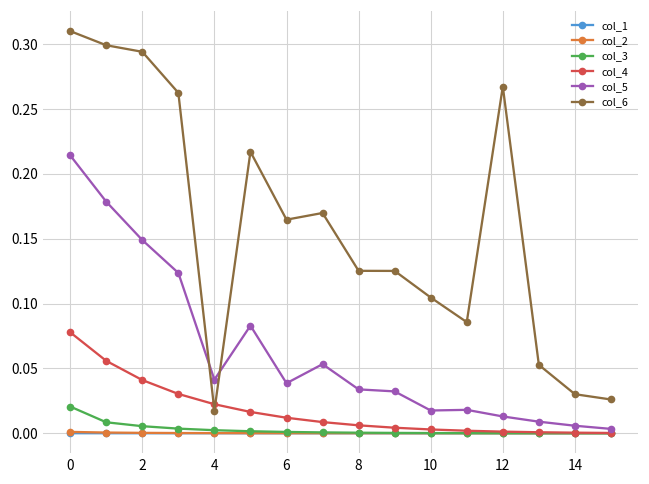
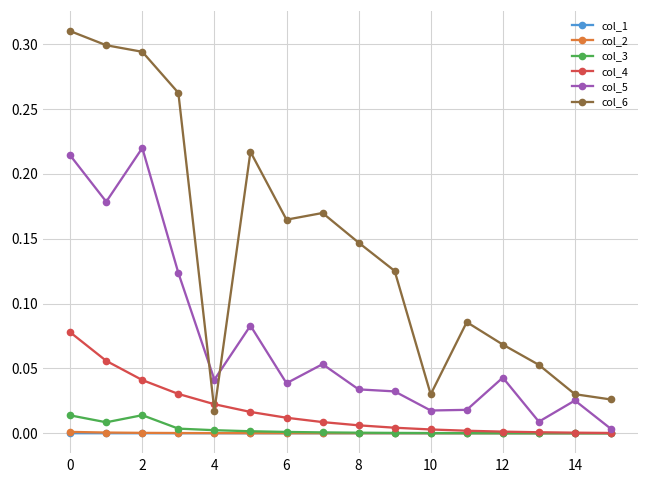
col_3, 0: 0.021 -> 0.014
col_3, 2: 0.005 -> 0.014
col_5, 2: 0.149 -> 0.220
col_6, 8: 0.125 -> 0.147
col_6, 10: 0.105 -> 0.030
col_5, 12: 0.013 -> 0.043
col_6, 12: 0.267 -> 0.068
col_5, 14: 0.006 -> 0.025
